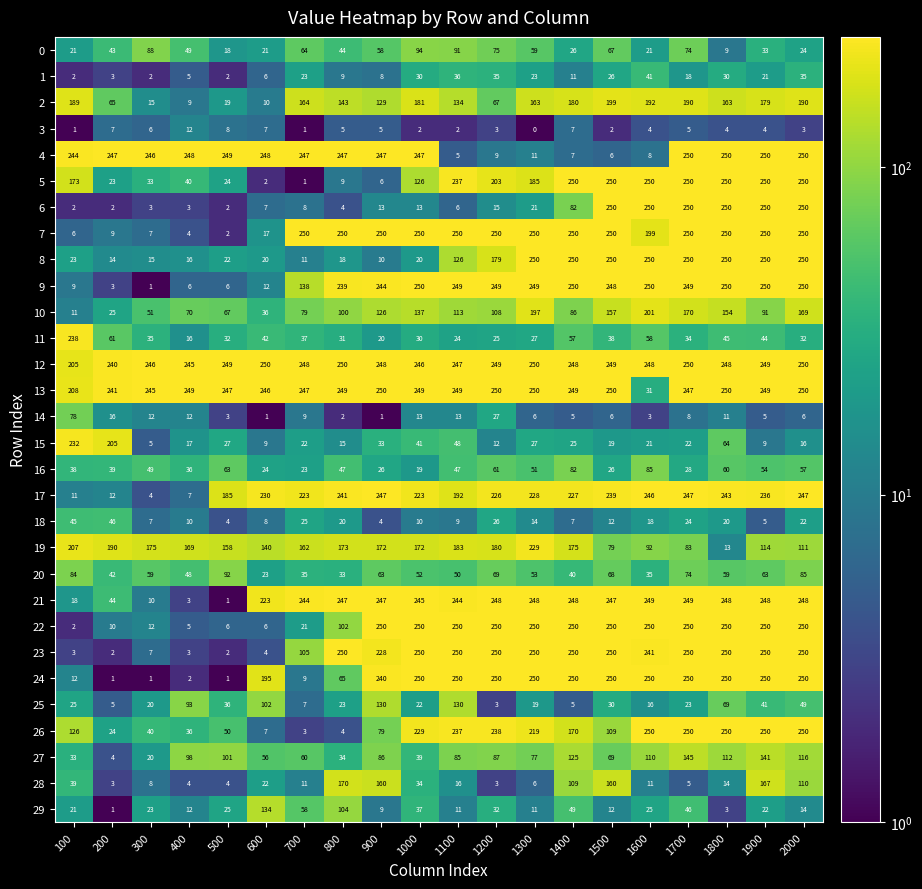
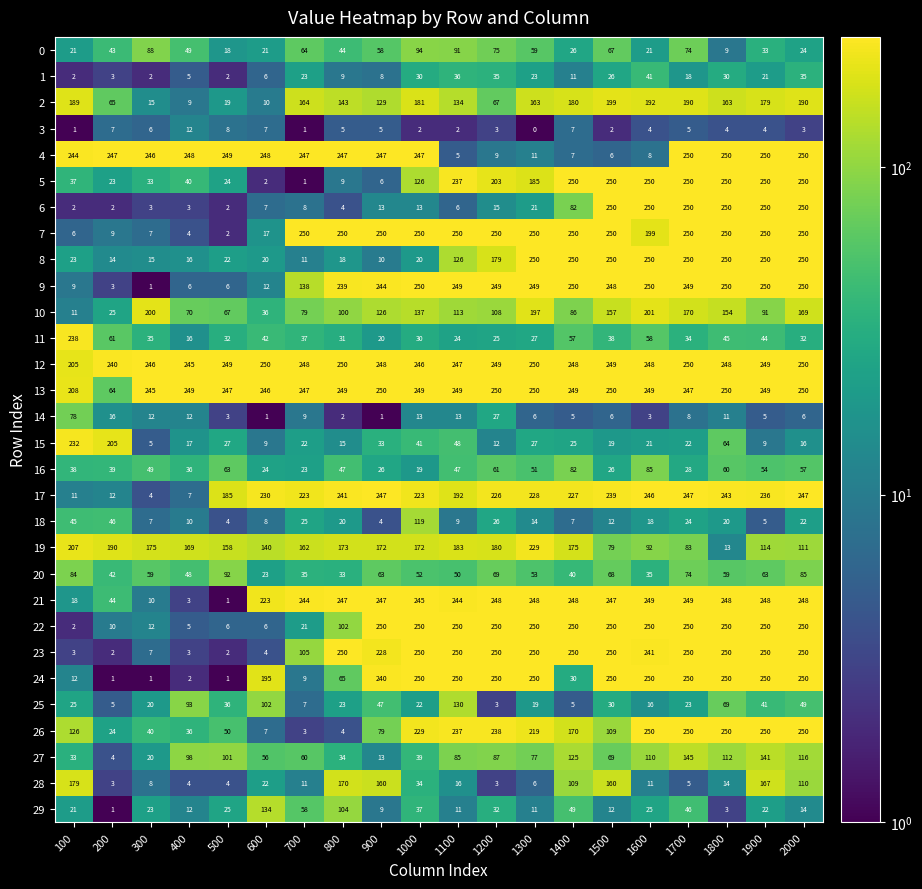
5, 100: 173 -> 37
10, 300: 51 -> 200
13, 200: 241 -> 64
13, 1600: 31 -> 249
18, 1000: 10 -> 119
24, 1400: 250 -> 30
25, 900: 130 -> 47
27, 900: 86 -> 13
28, 100: 39 -> 179
